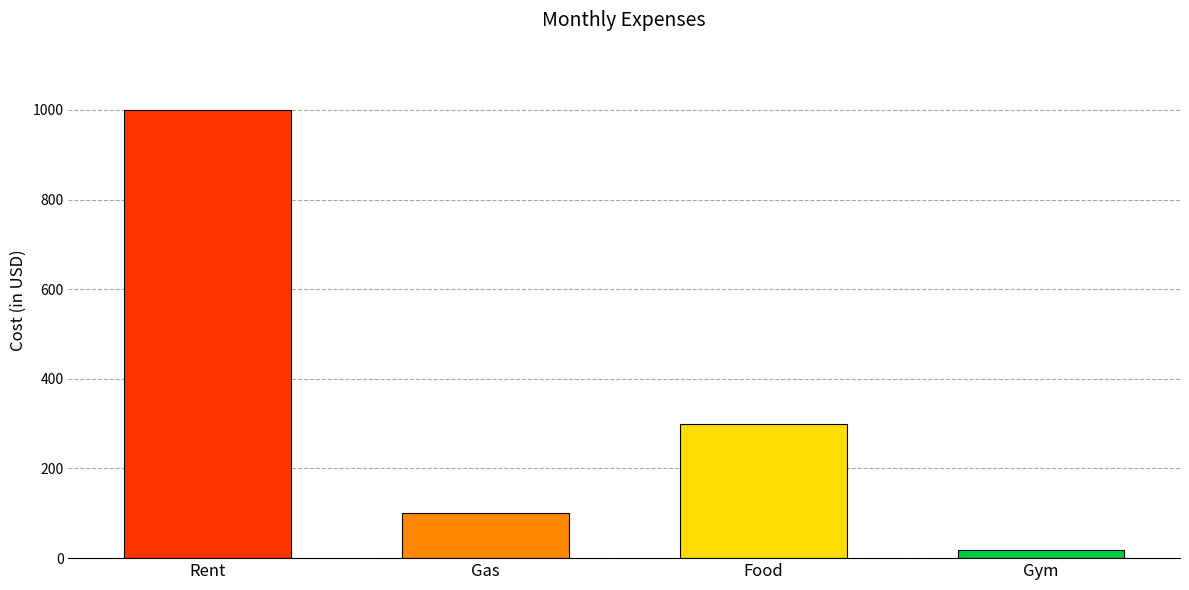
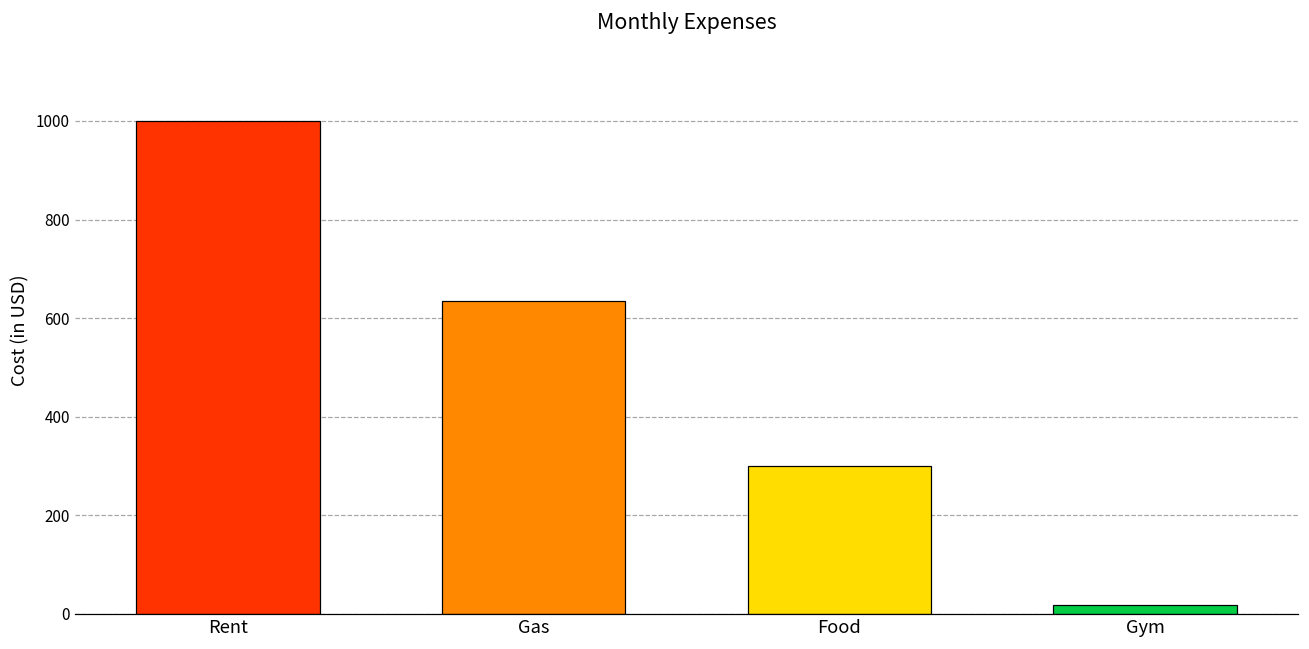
Gas: 100 -> 630
